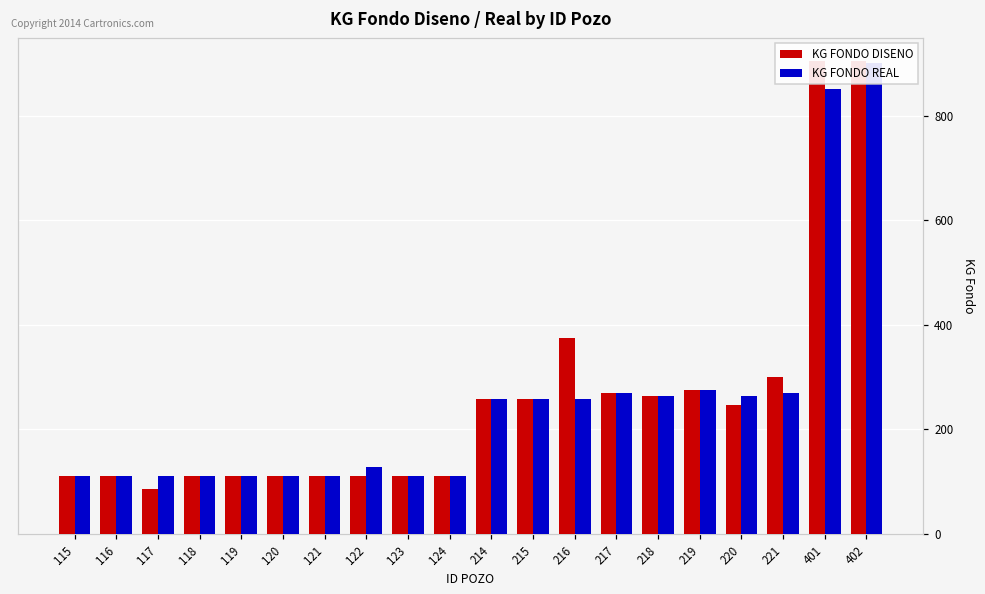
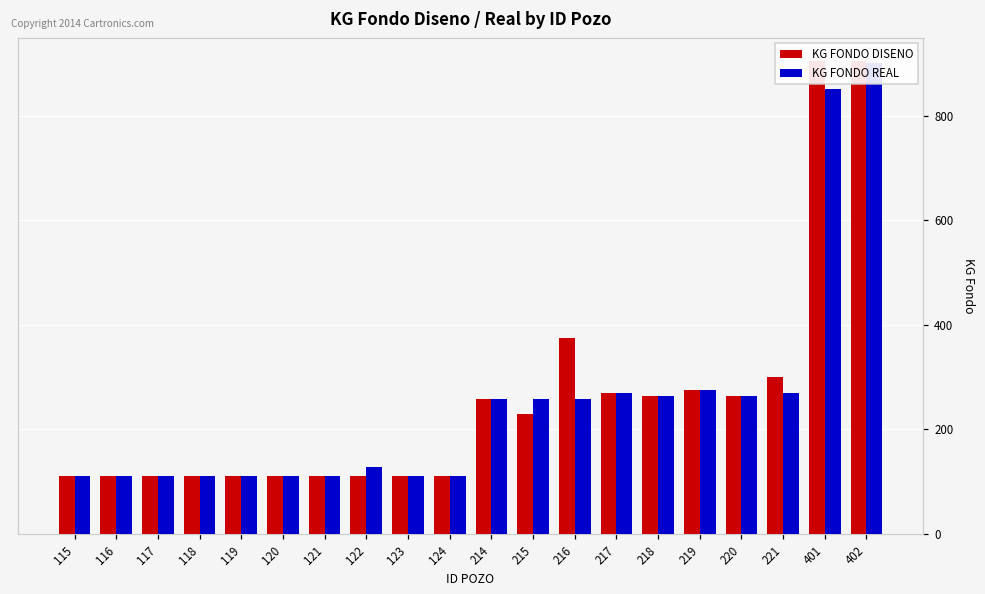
KG FONDO DISENO, 117: 80 -> 110
KG FONDO DISENO, 215: 260 -> 230
KG FONDO DISENO, 220: 250 -> 260
